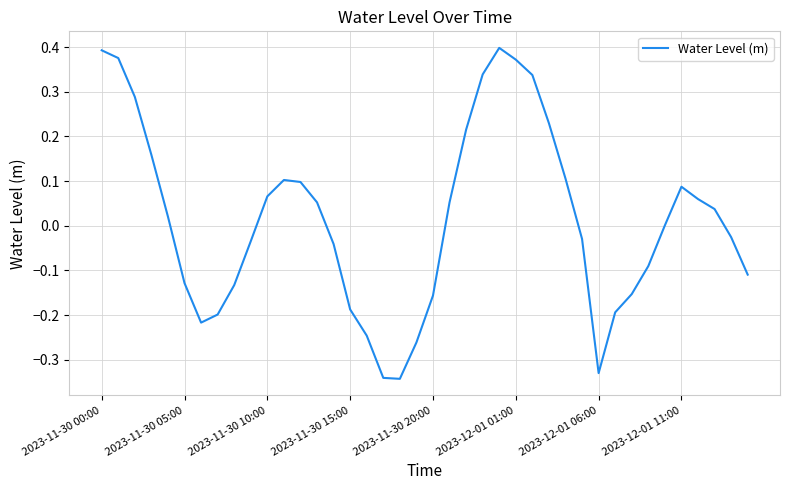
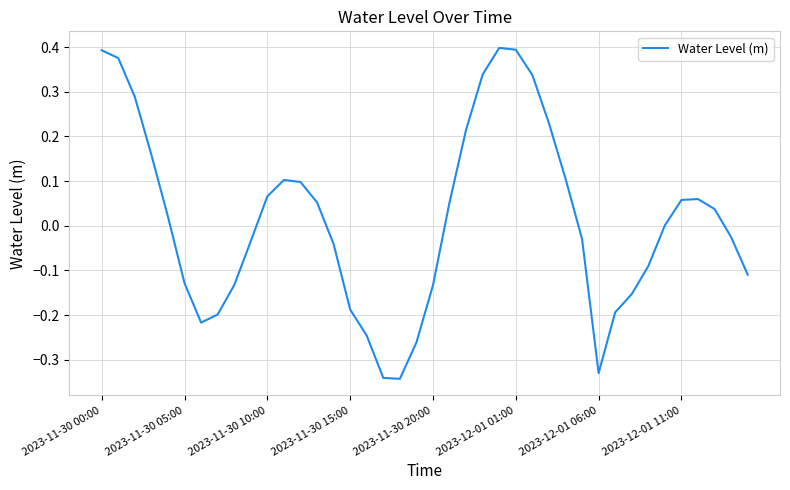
2023-11-30 20:00: -0.16 -> -0.13
2023-12-01 01:00: 0.37 -> 0.39
2023-12-01 11:00: 0.09 -> 0.06
